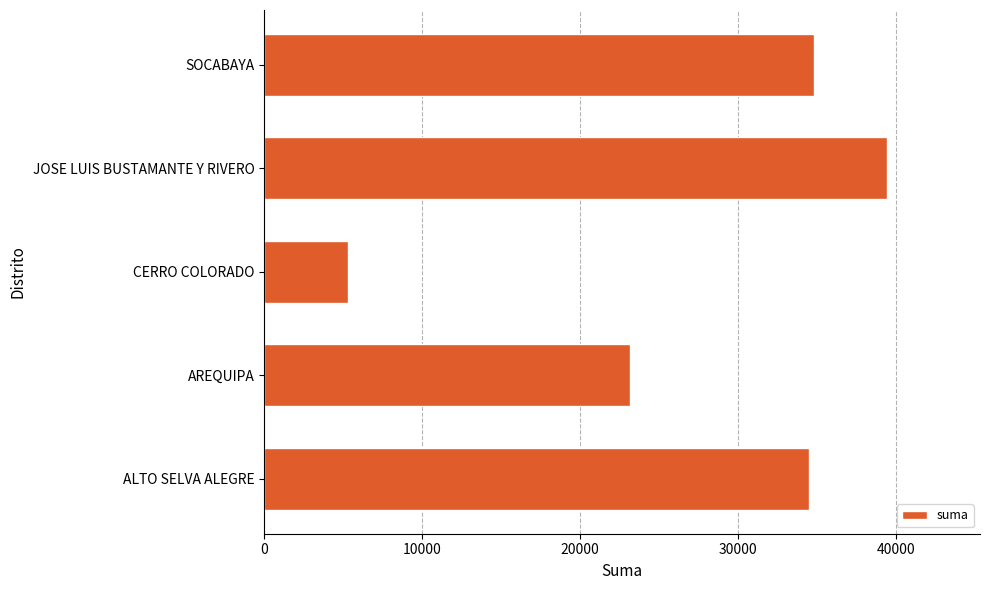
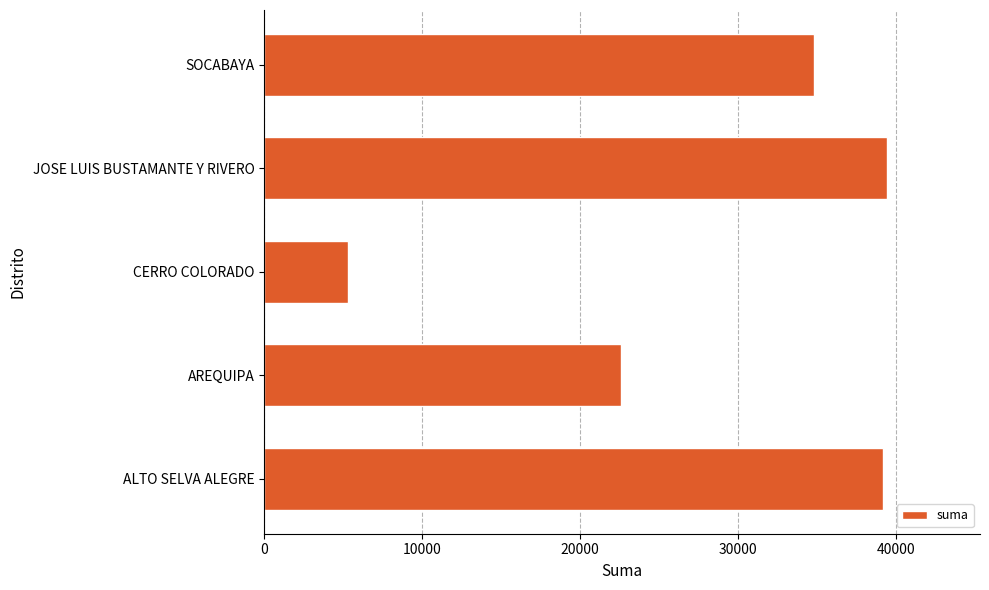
AREQUIPA: 23200 -> 22600
ALTO SELVA ALEGRE: 34500 -> 39200
